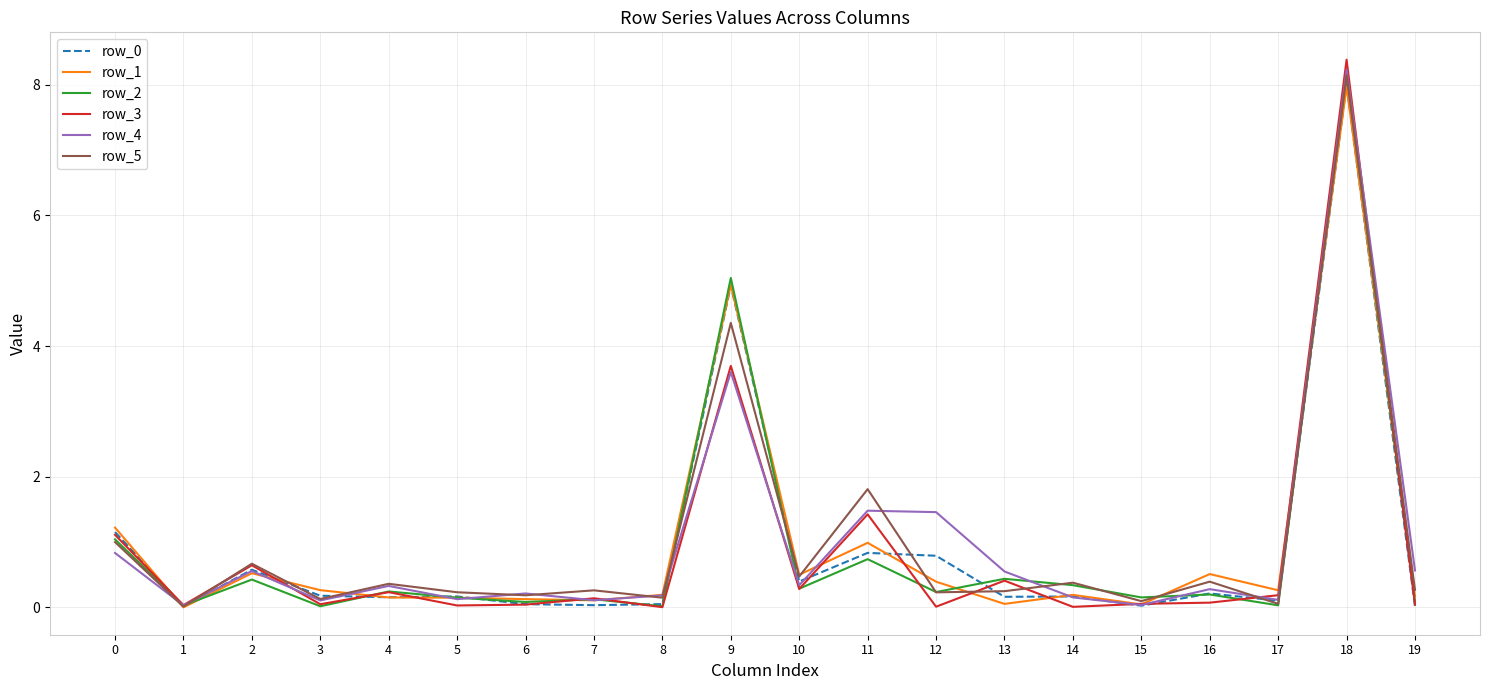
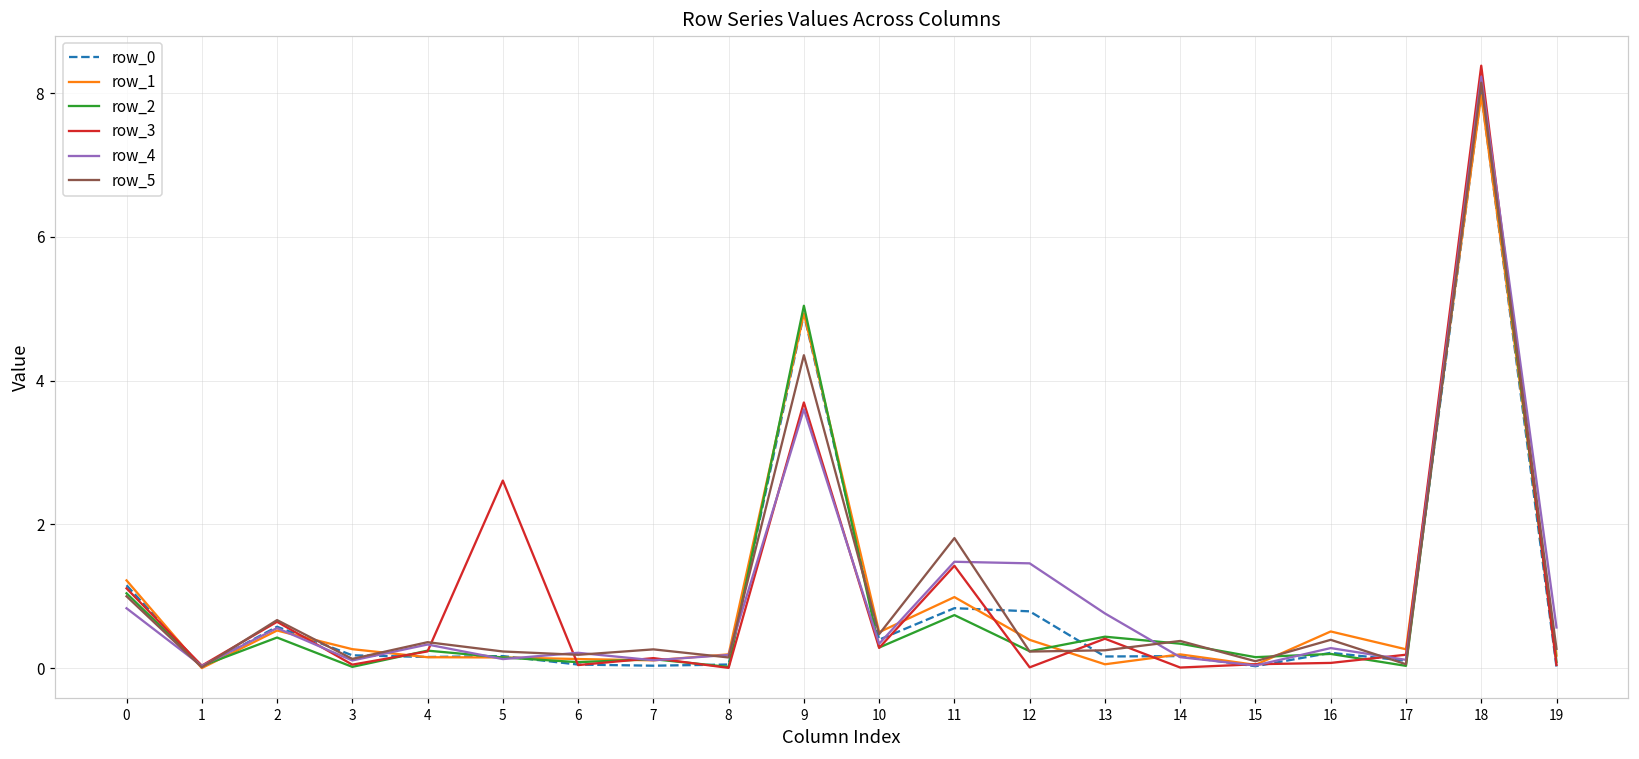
row_3, 5: 0.0 -> 2.6
row_4, 13: 0.5 -> 0.8
